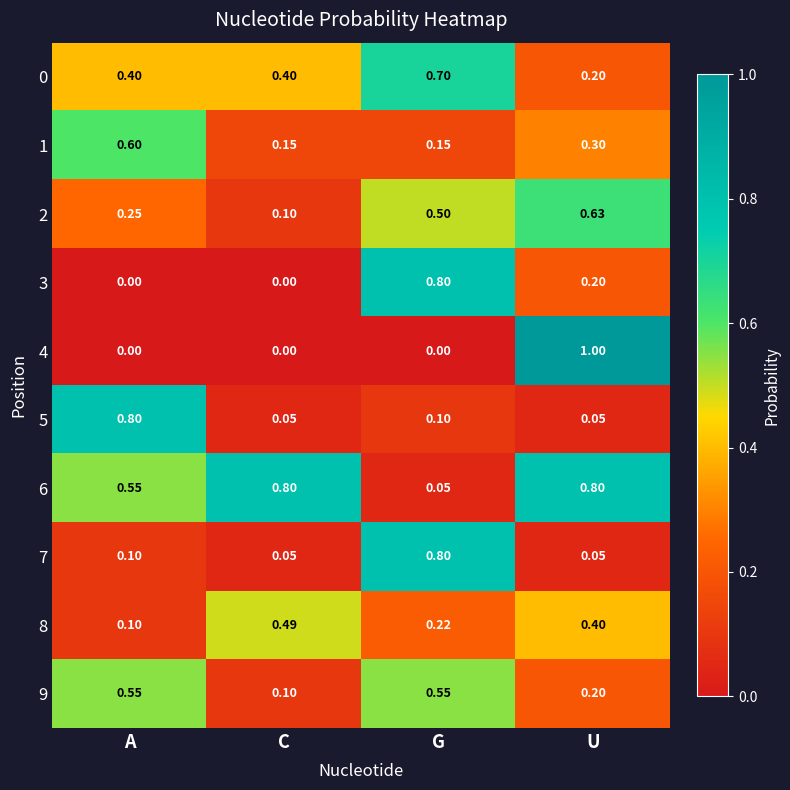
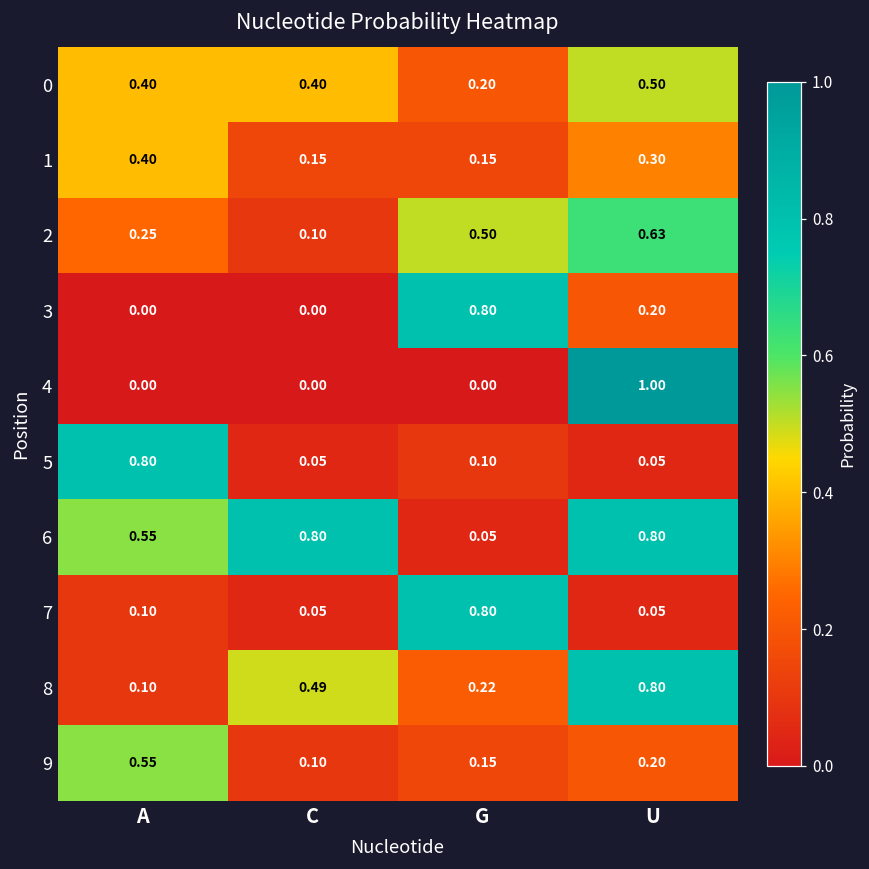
0, G: 0.70 -> 0.20
0, U: 0.20 -> 0.50
1, A: 0.60 -> 0.40
8, U: 0.40 -> 0.80
9, G: 0.55 -> 0.15
